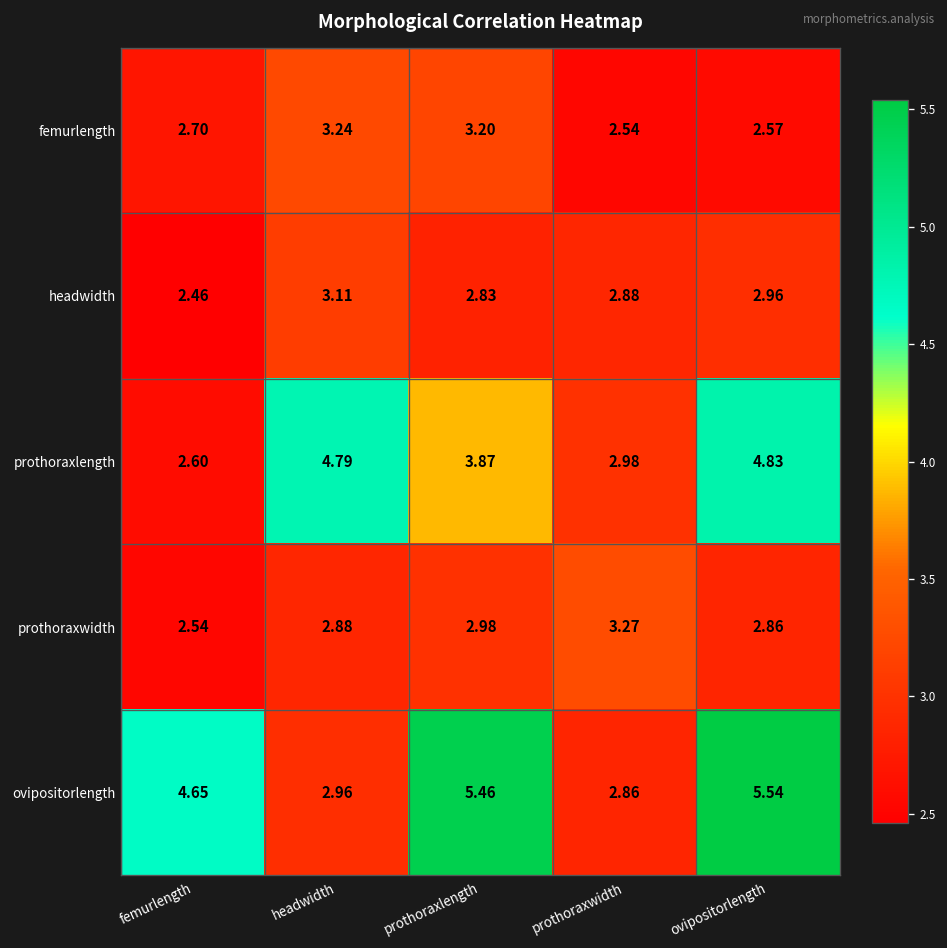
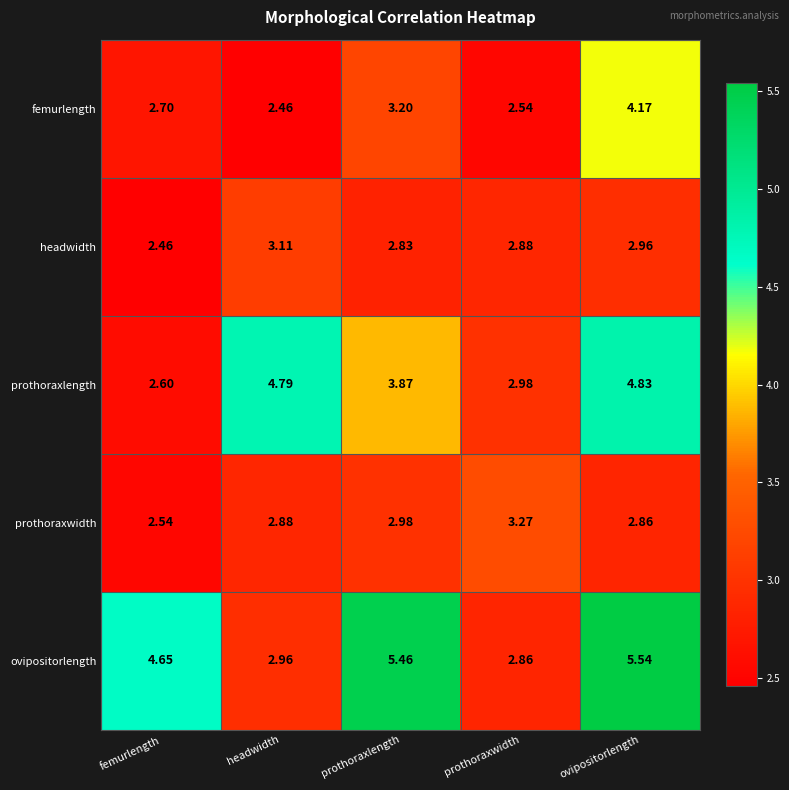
femurlength, headwidth: 3.24 -> 2.46
femurlength, ovipositorlength: 2.57 -> 4.17
